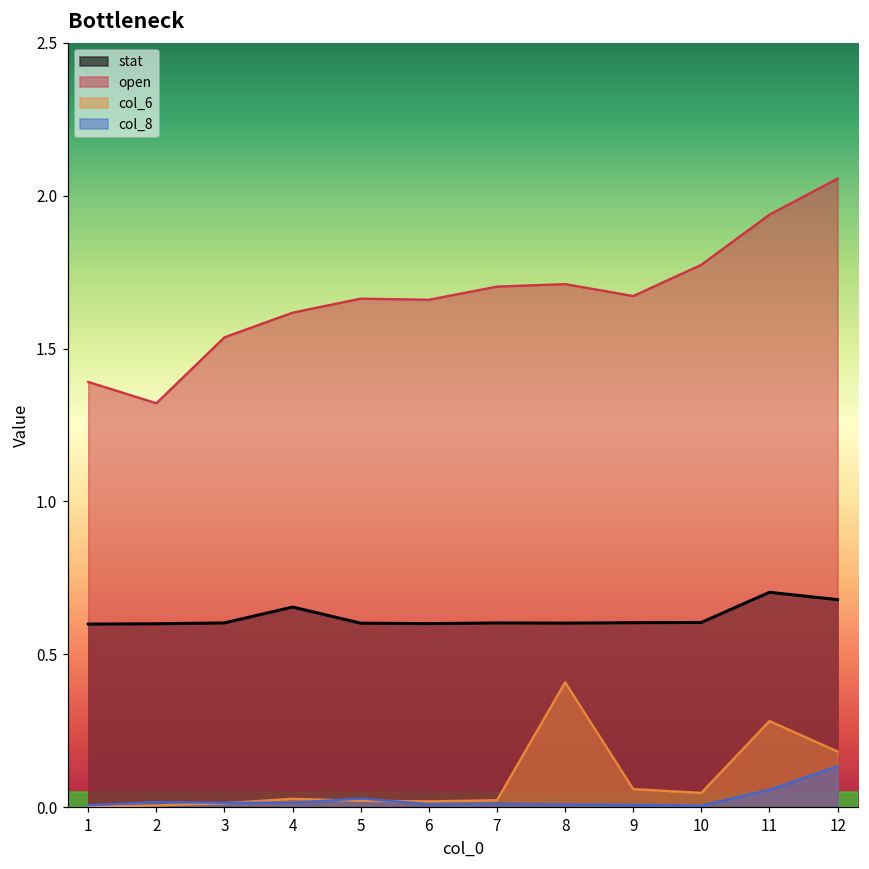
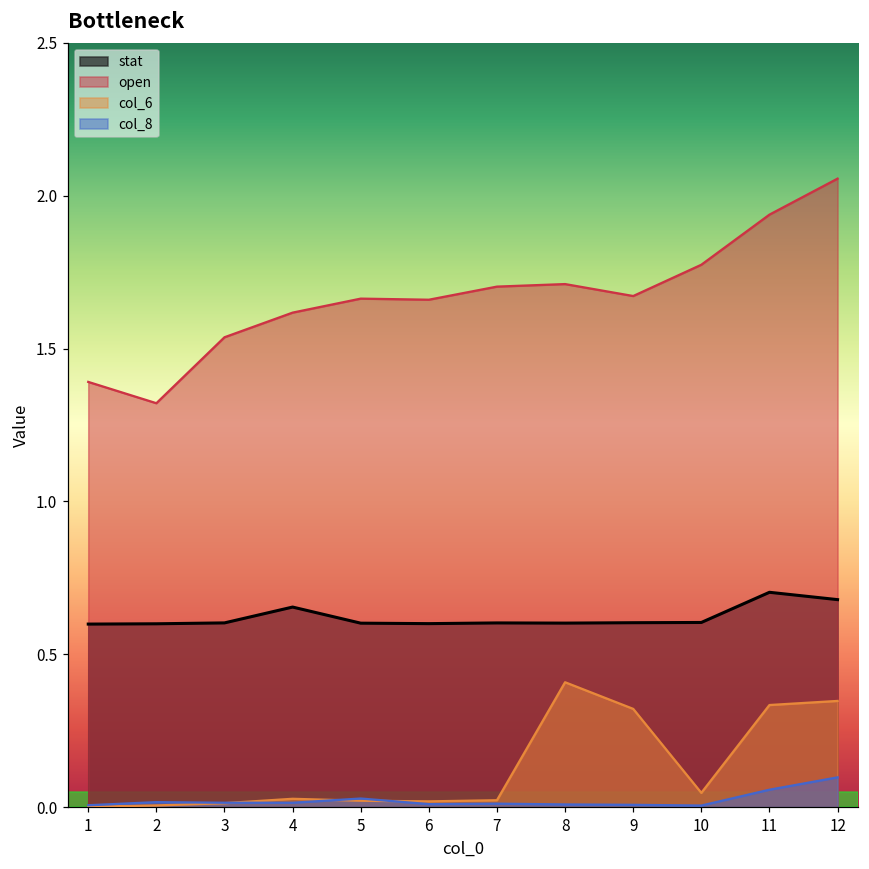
col_6, 9: 0.06 -> 0.32
col_6, 11: 0.28 -> 0.33
col_6, 12: 0.18 -> 0.35
col_8, 12: 0.13 -> 0.10
